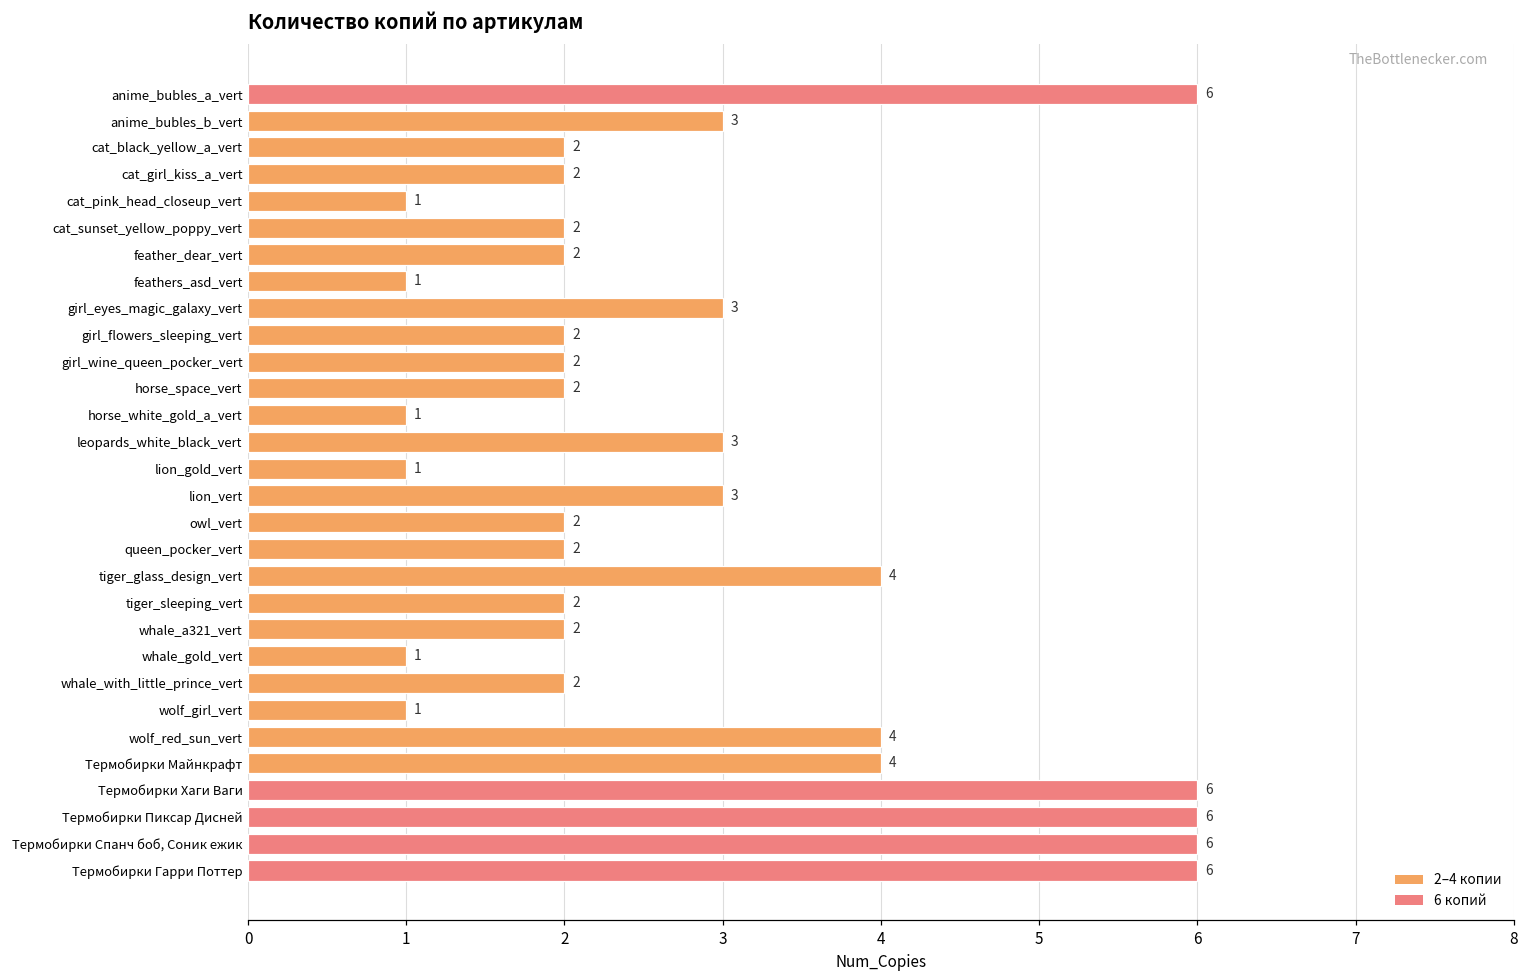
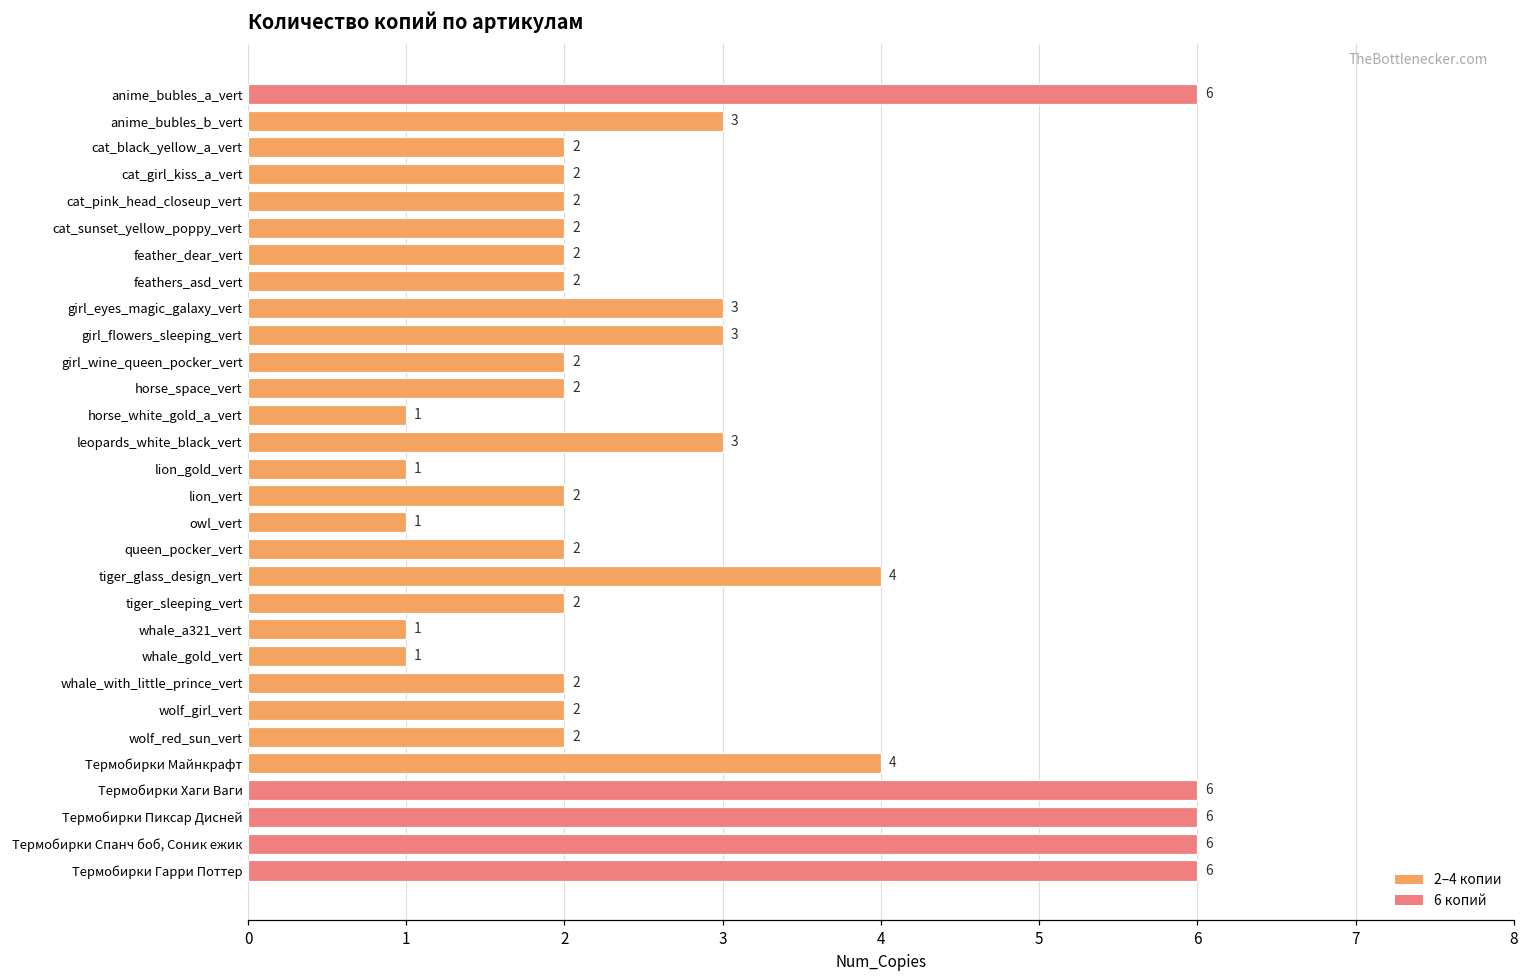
cat_pink_head_closeup_vert: 1 -> 2
feathers_asd_vert: 1 -> 2
girl_flowers_sleeping_vert: 2 -> 3
lion_vert: 3 -> 2
owl_vert: 2 -> 1
whale_a321_vert: 2 -> 1
wolf_girl_vert: 1 -> 2
wolf_red_sun_vert: 4 -> 2
